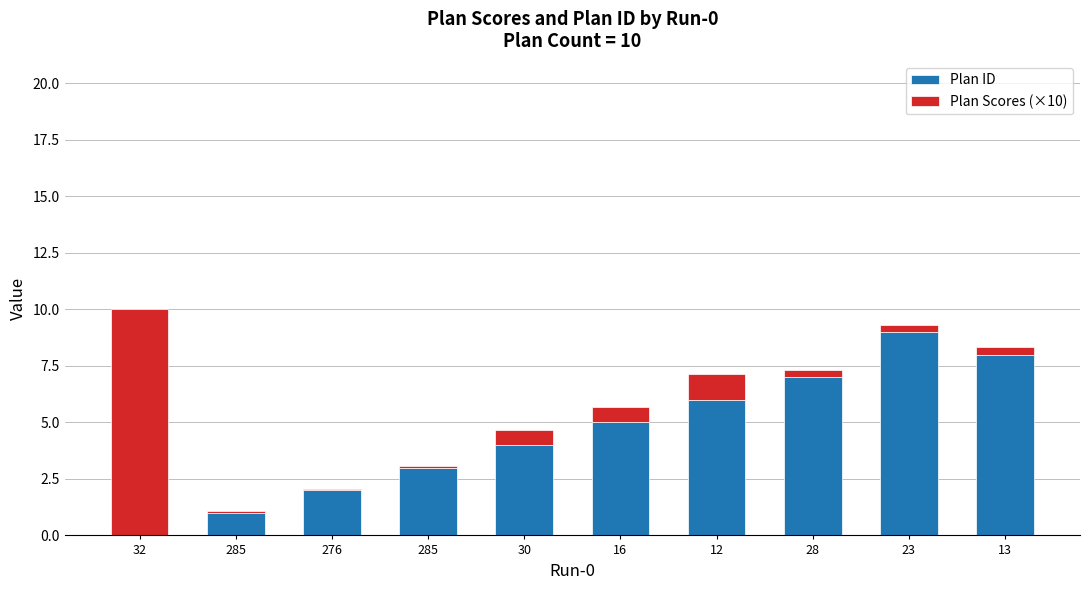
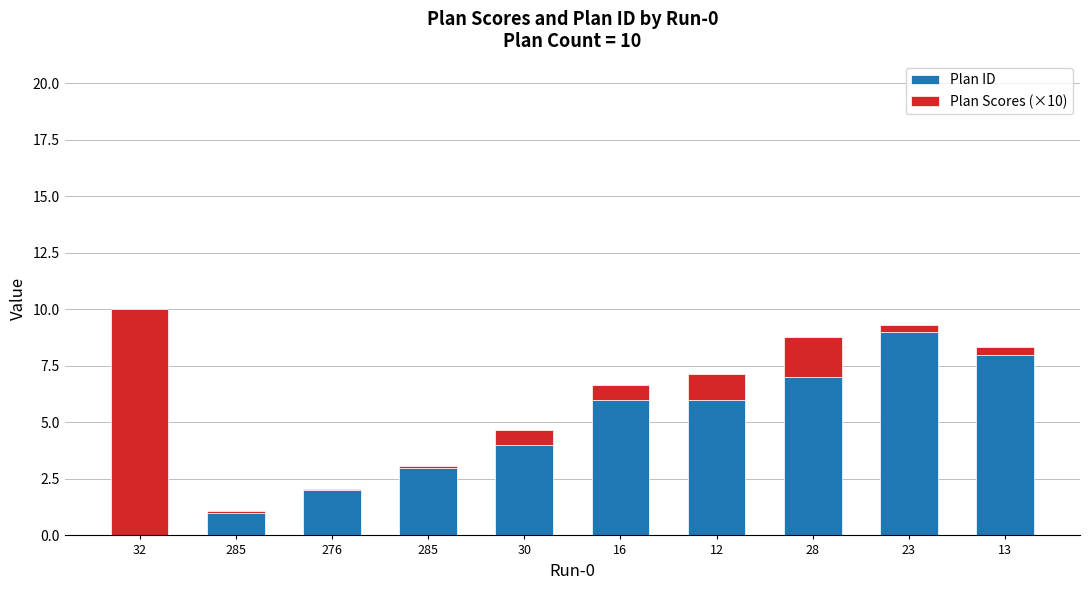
Plan ID, 16: 5 -> 6
Plan Scores (×10), 28: 0.3 -> 1.8
